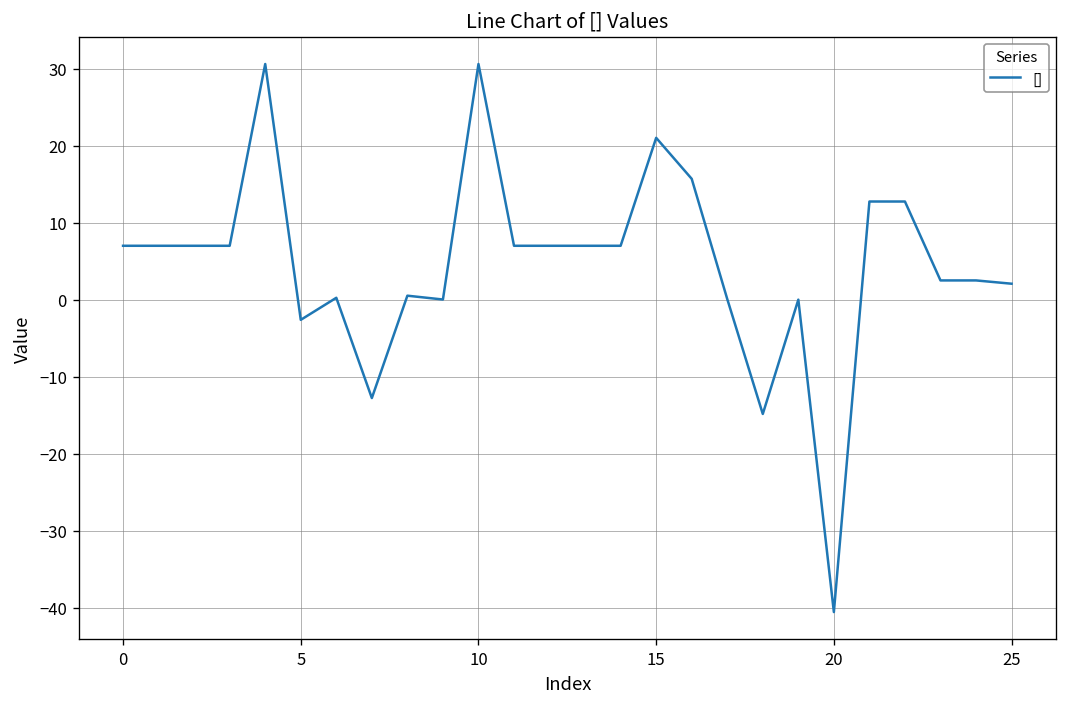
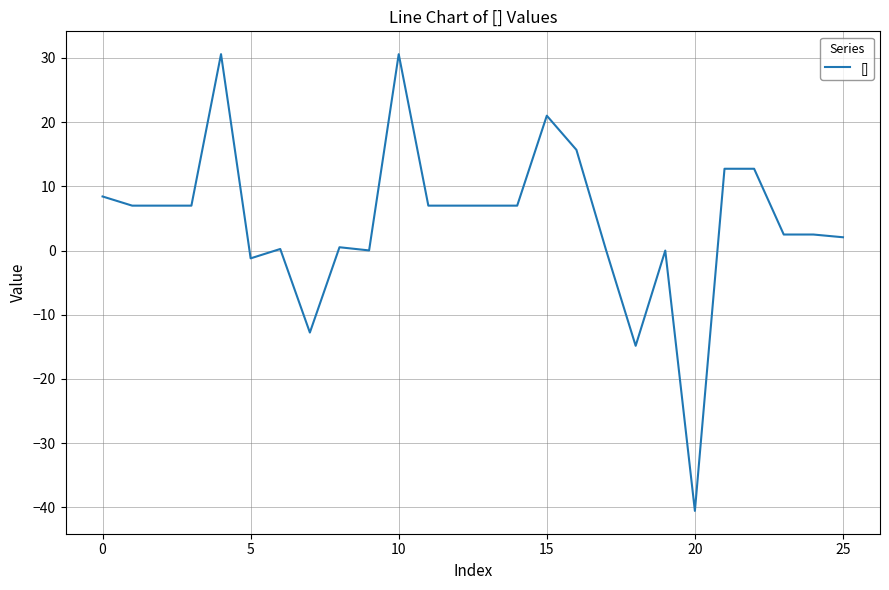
0: 7 -> 8
5: -3 -> -1
